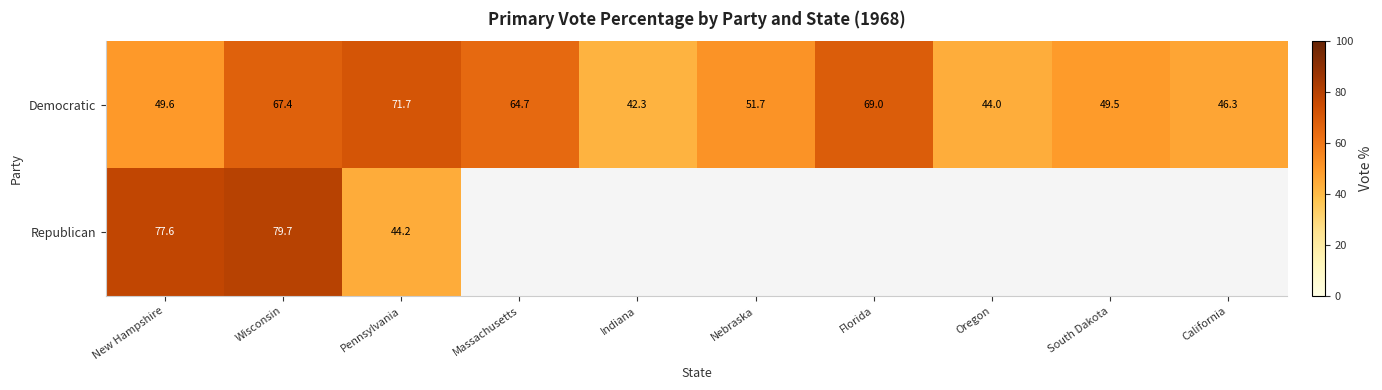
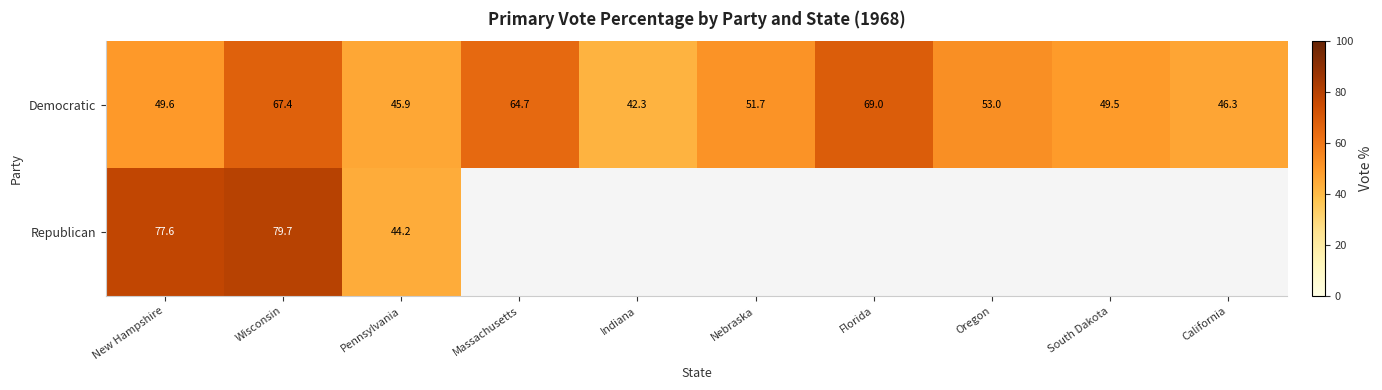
Democratic, Pennsylvania: 71.7 -> 45.9
Democratic, Oregon: 44.0 -> 53.0
